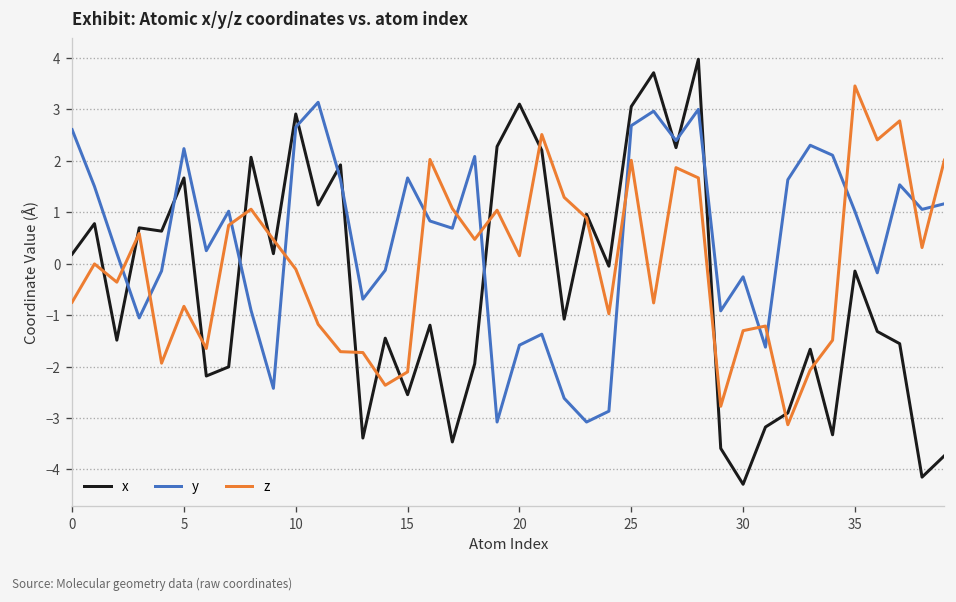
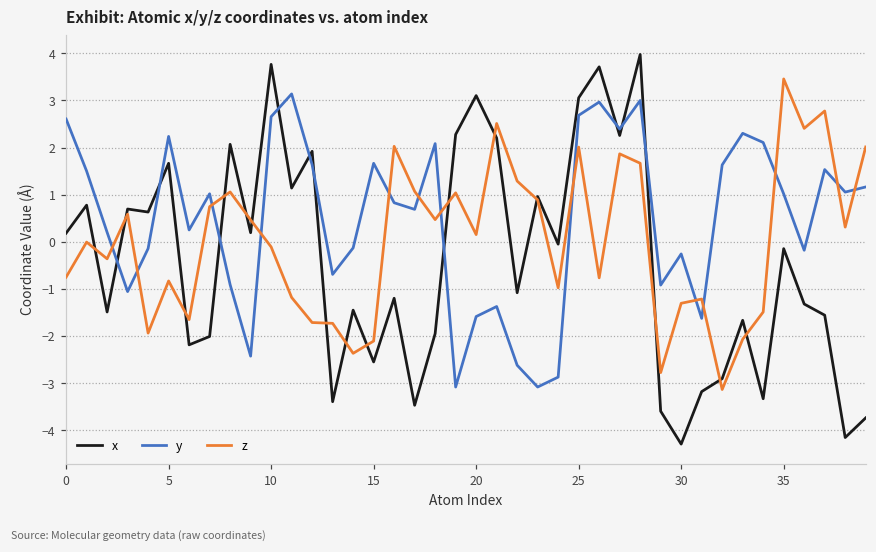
x, 10: 2.9 -> 3.8
